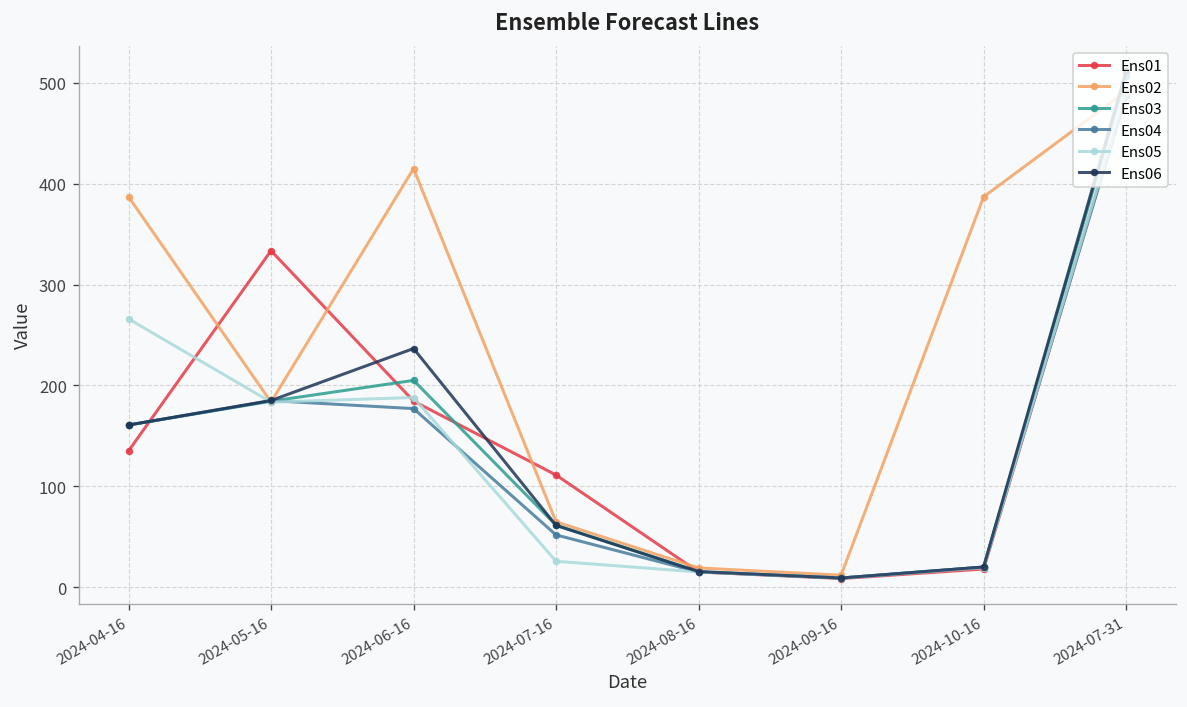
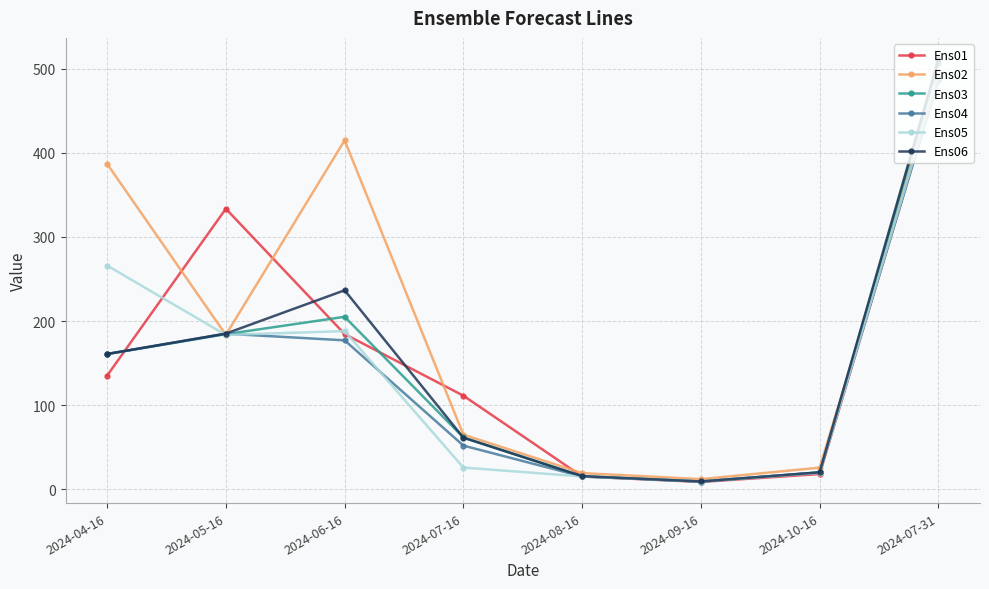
Ens02, 2024-10-16: 390 -> 30
